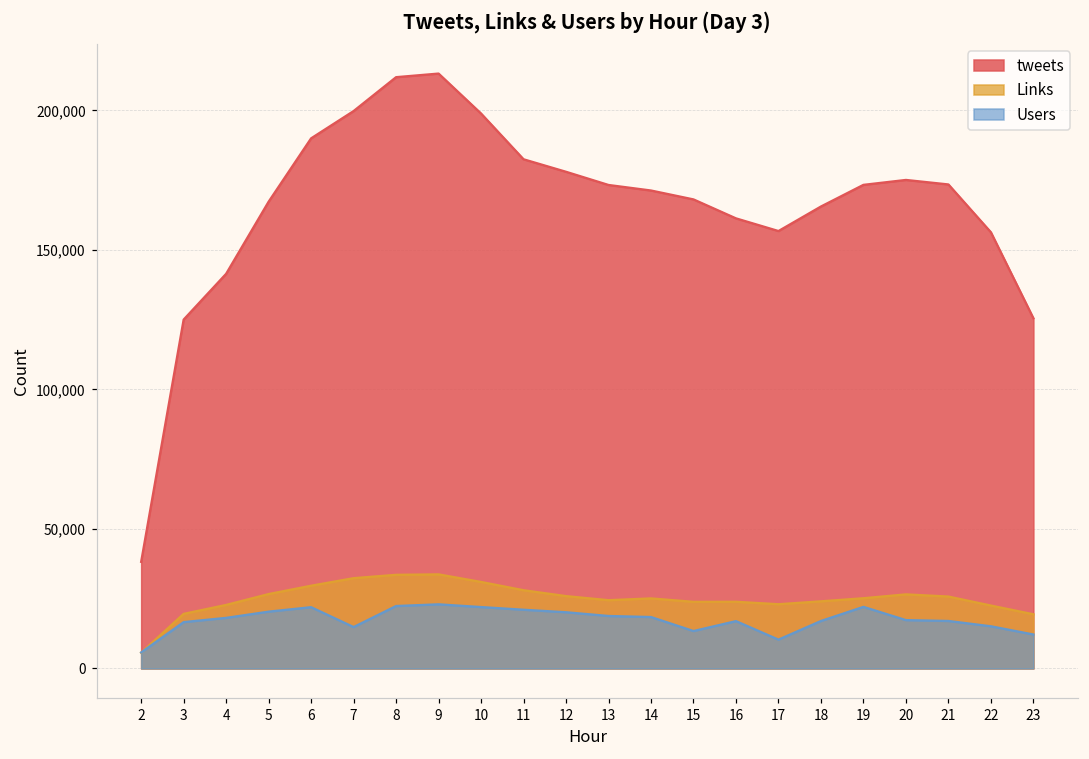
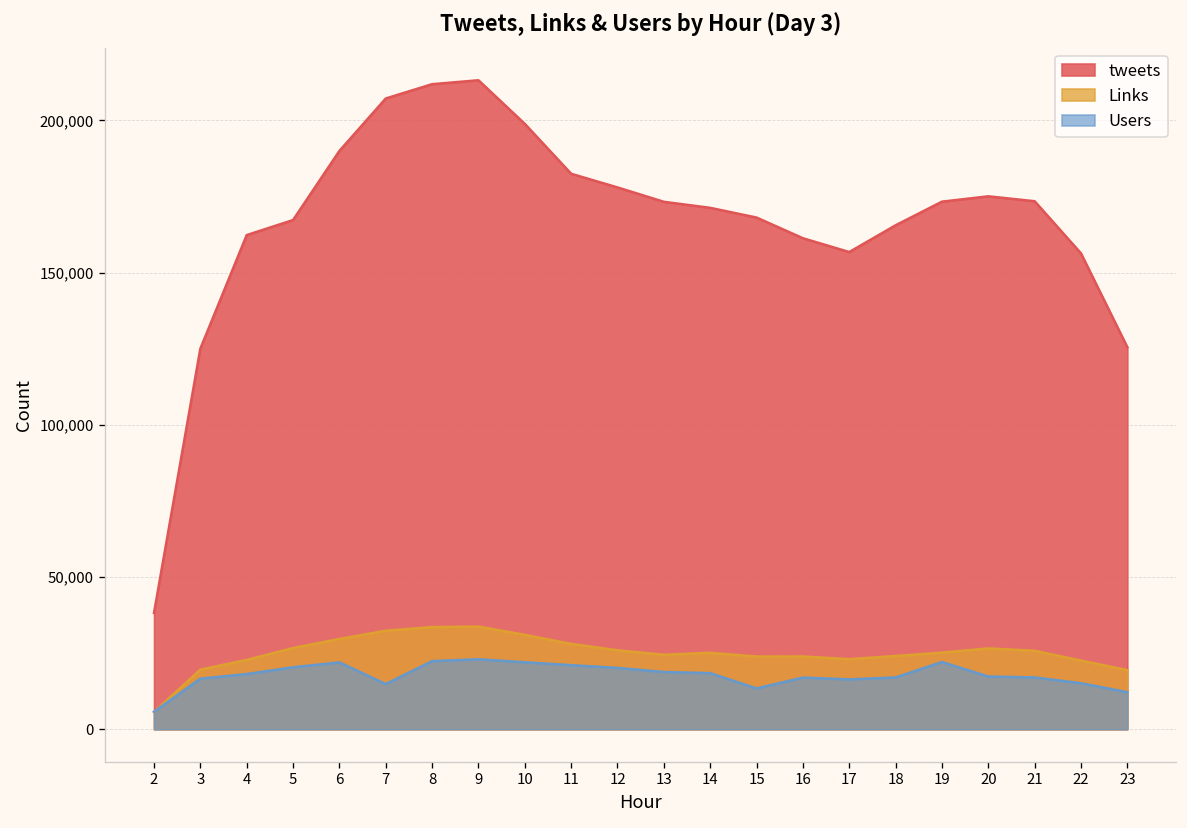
tweets, 4: 141,000 -> 162,000
tweets, 7: 200,000 -> 207,000
Users, 17: 10,000 -> 16,000
